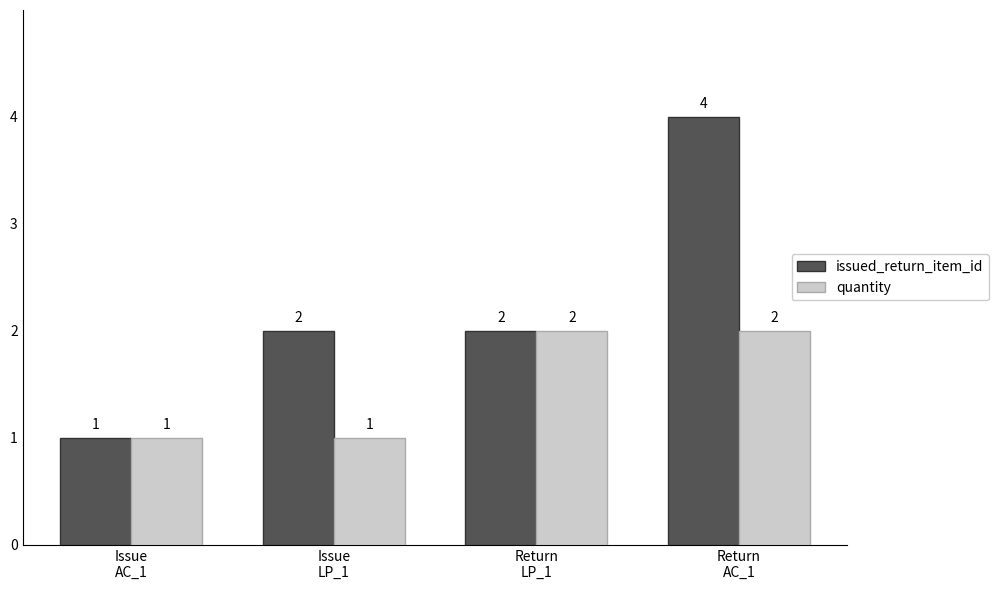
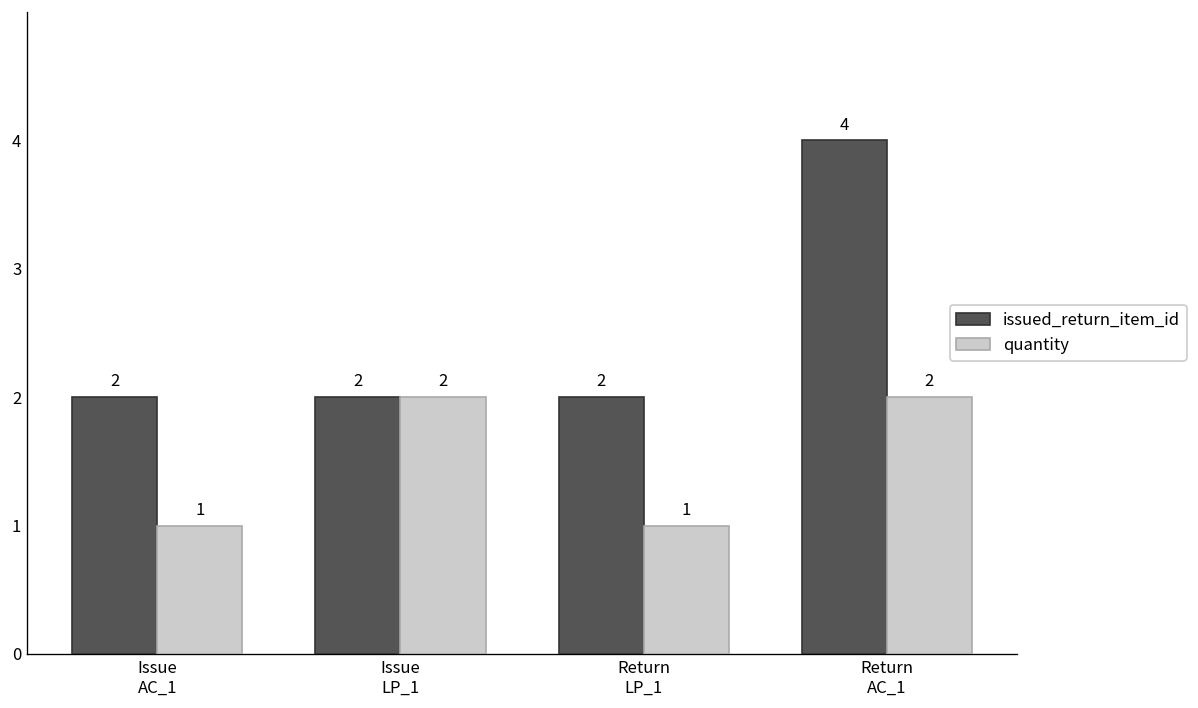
issued_return_item_id, Issue AC_1: 1 -> 2
quantity, Issue LP_1: 1 -> 2
quantity, Return LP_1: 2 -> 1
